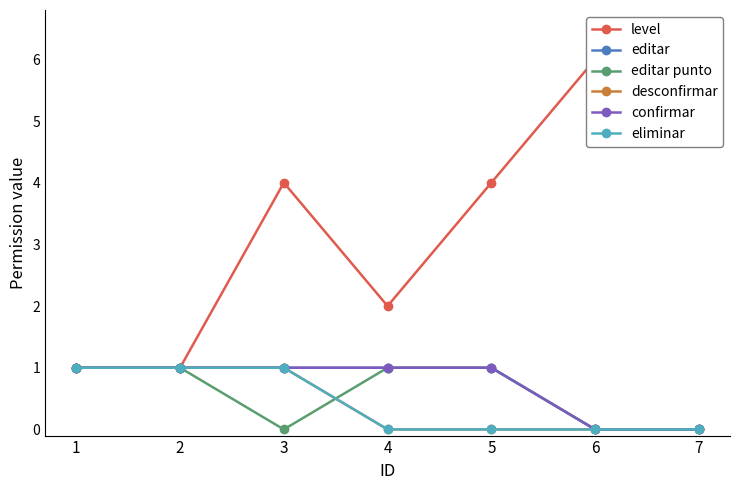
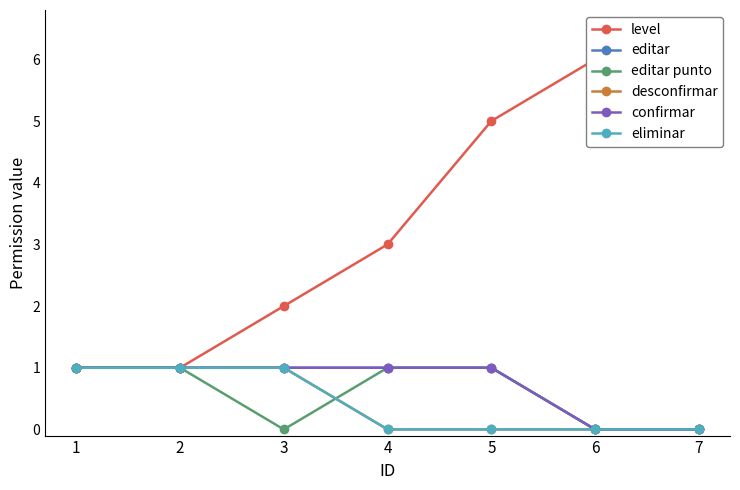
level, 3: 4 -> 2
level, 4: 2 -> 3
level, 5: 4 -> 5
